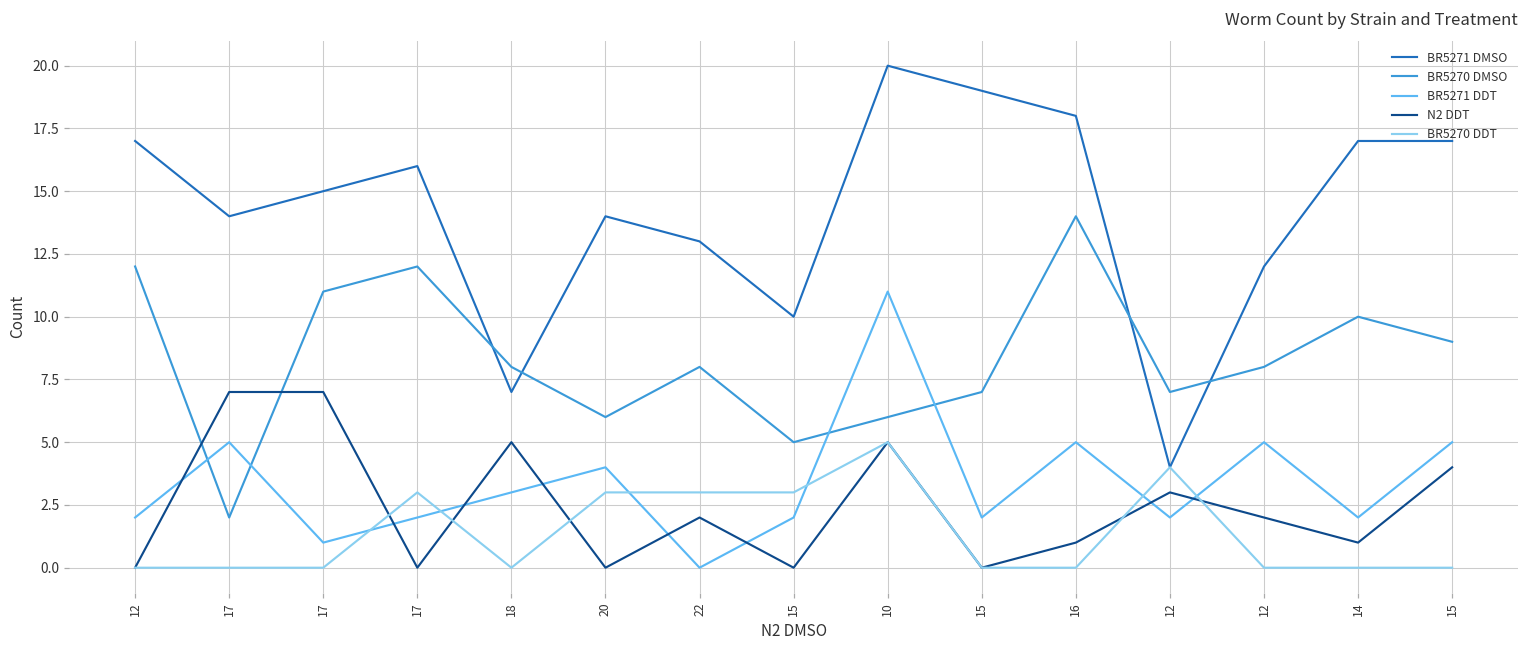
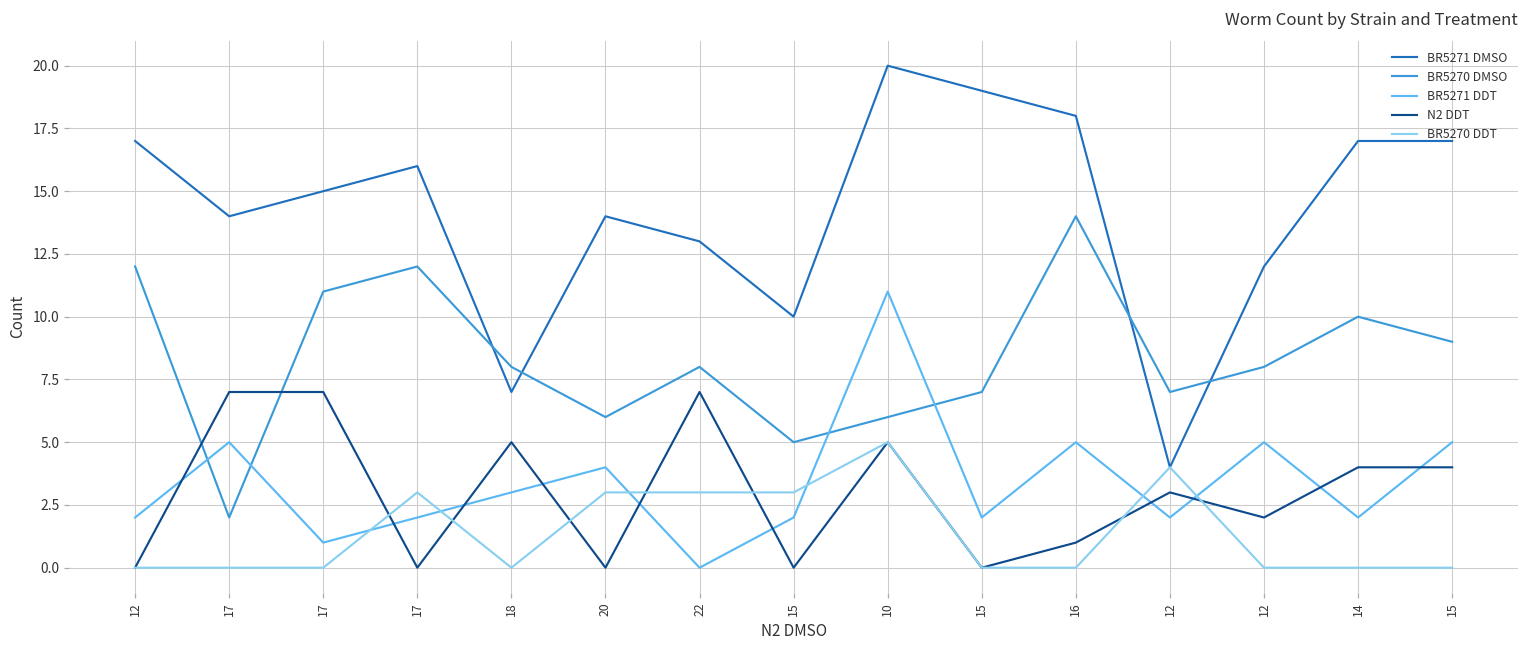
N2 DDT, 22: 2 -> 7
N2 DDT, 14: 1 -> 4
